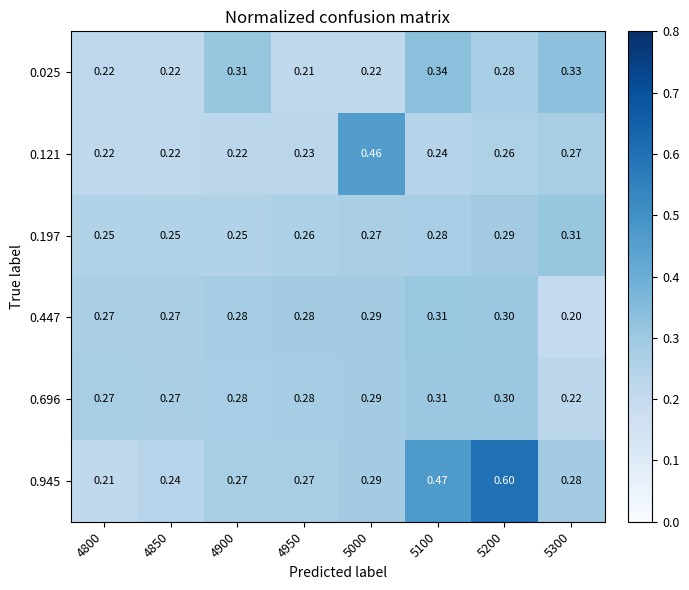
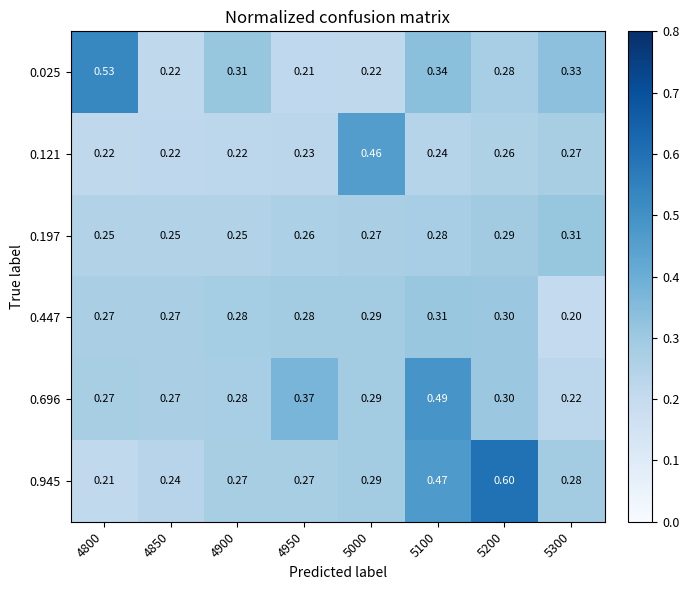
0.025, 4800: 0.22 -> 0.53
0.696, 4950: 0.28 -> 0.37
0.696, 5100: 0.31 -> 0.49
